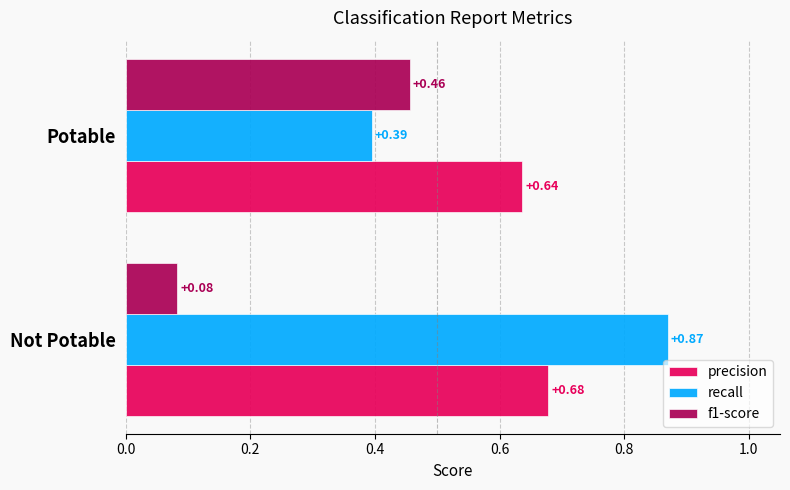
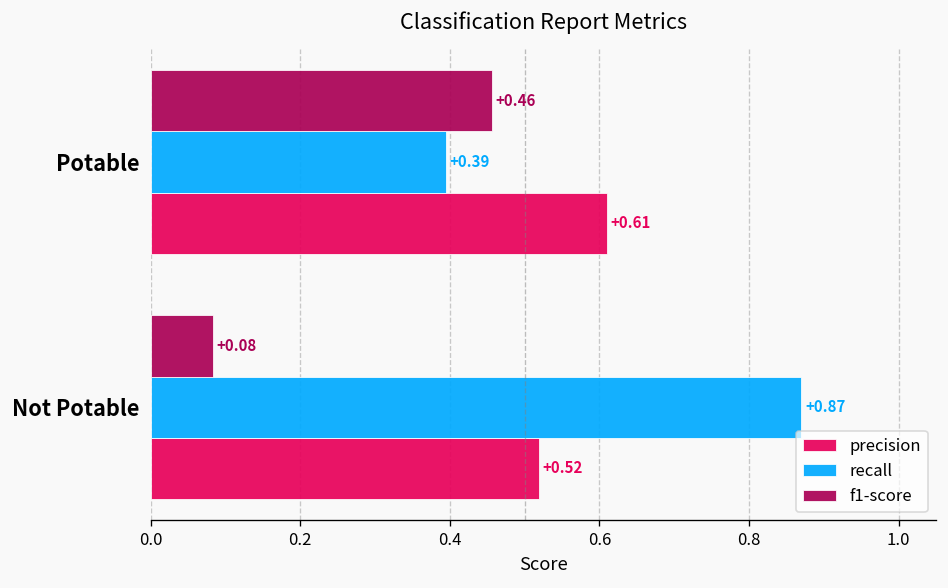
precision, Potable: +0.64 -> +0.61
precision, Not Potable: +0.68 -> +0.52
